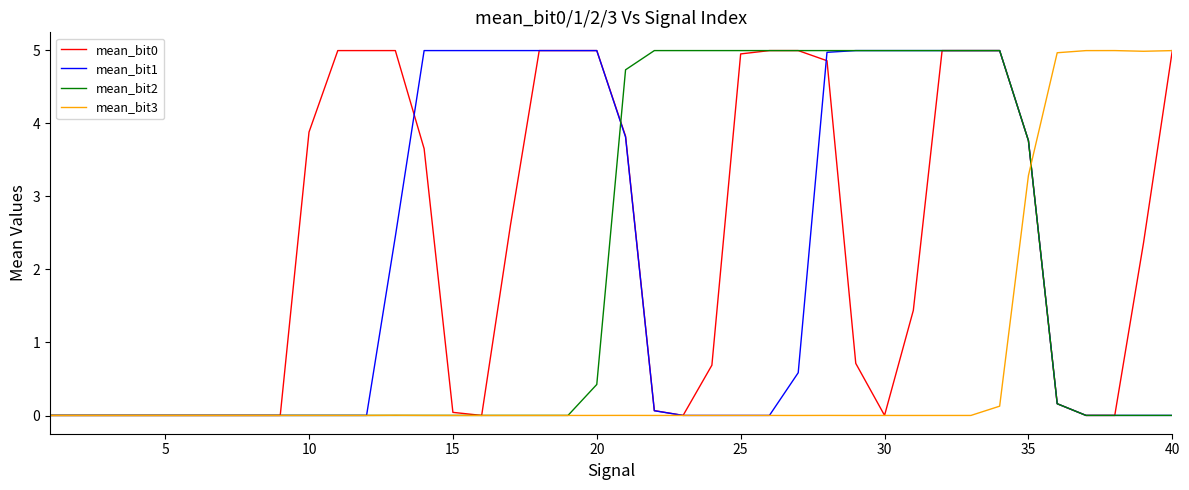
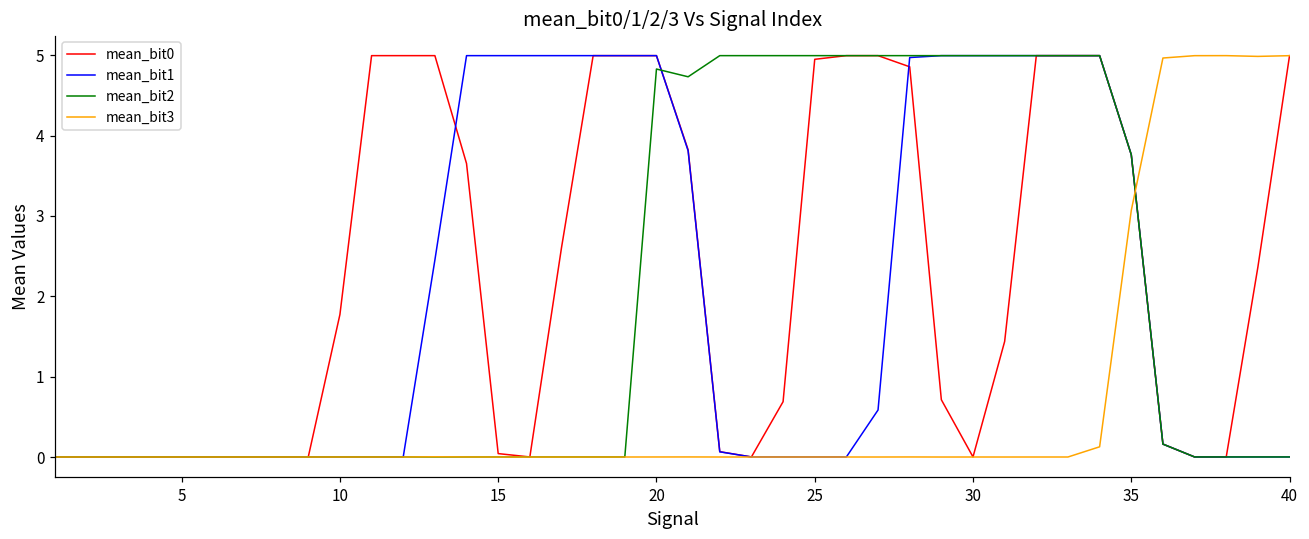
mean_bit0, 10: 3.9 -> 1.8
mean_bit2, 20: 0.4 -> 4.8
mean_bit3, 35: 3.3 -> 3.1
